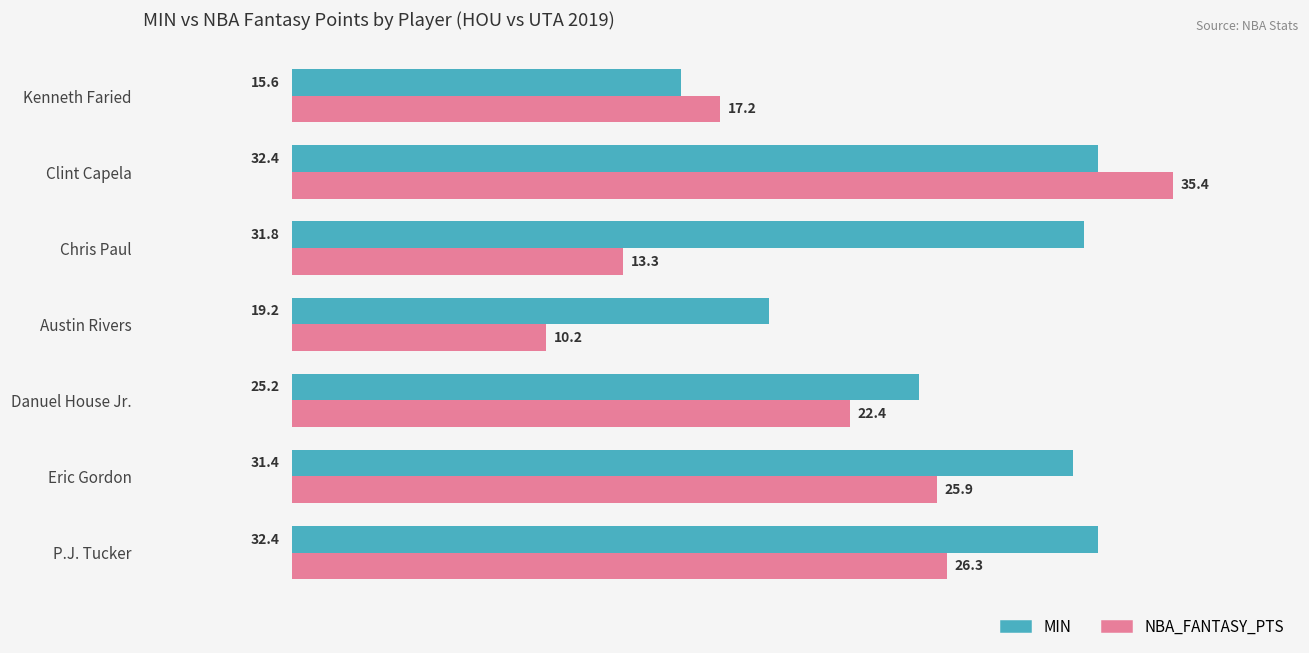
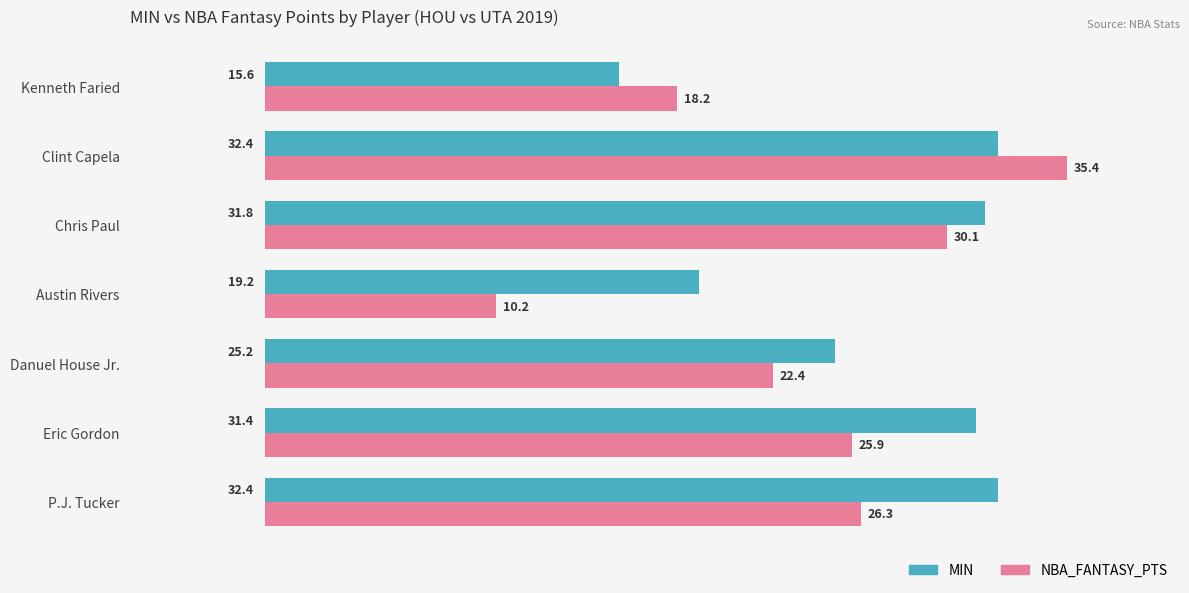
NBA_FANTASY_PTS, Kenneth Faried: 17.2 -> 18.2
NBA_FANTASY_PTS, Chris Paul: 13.3 -> 30.1
